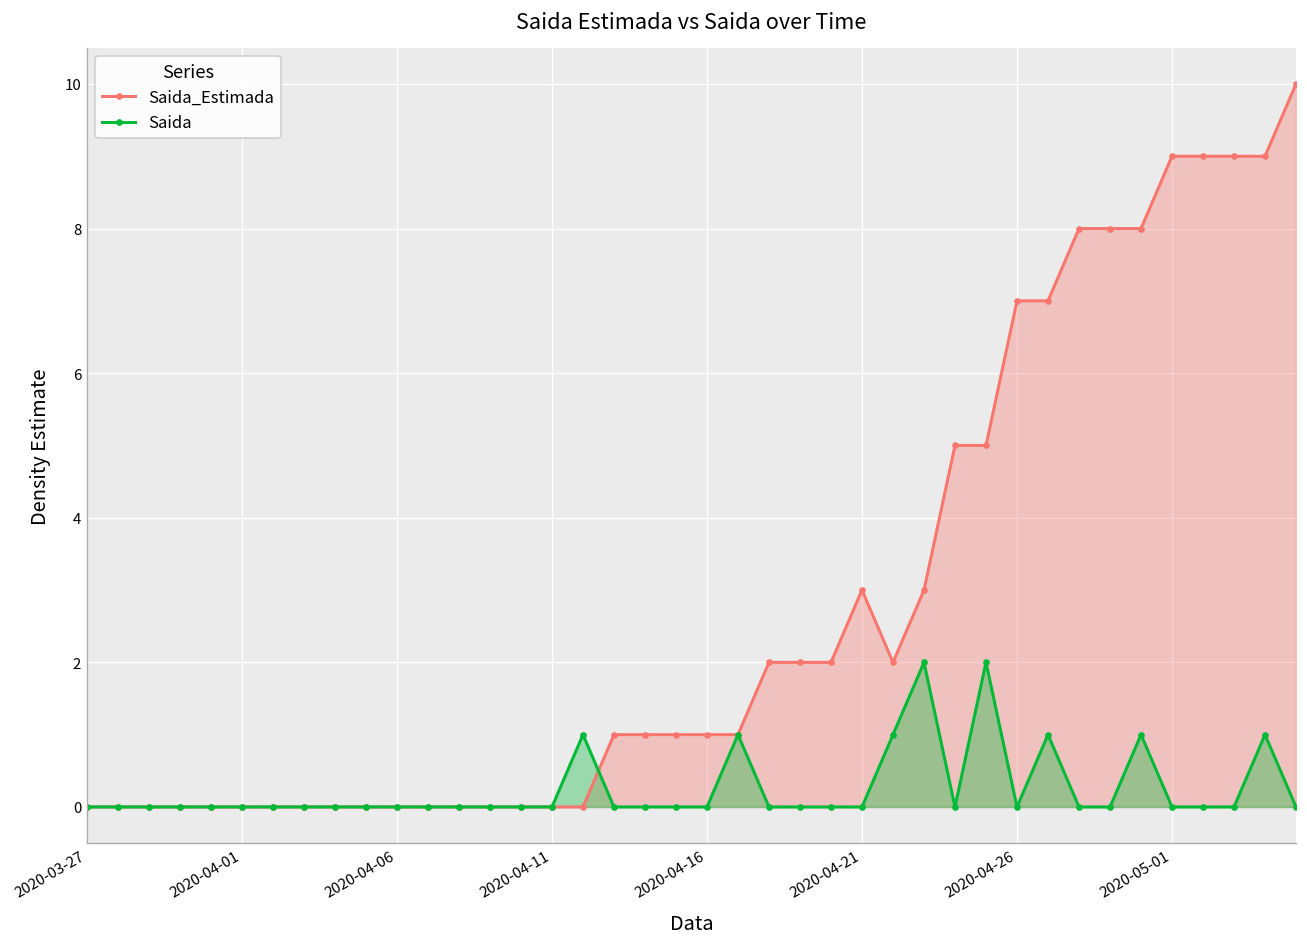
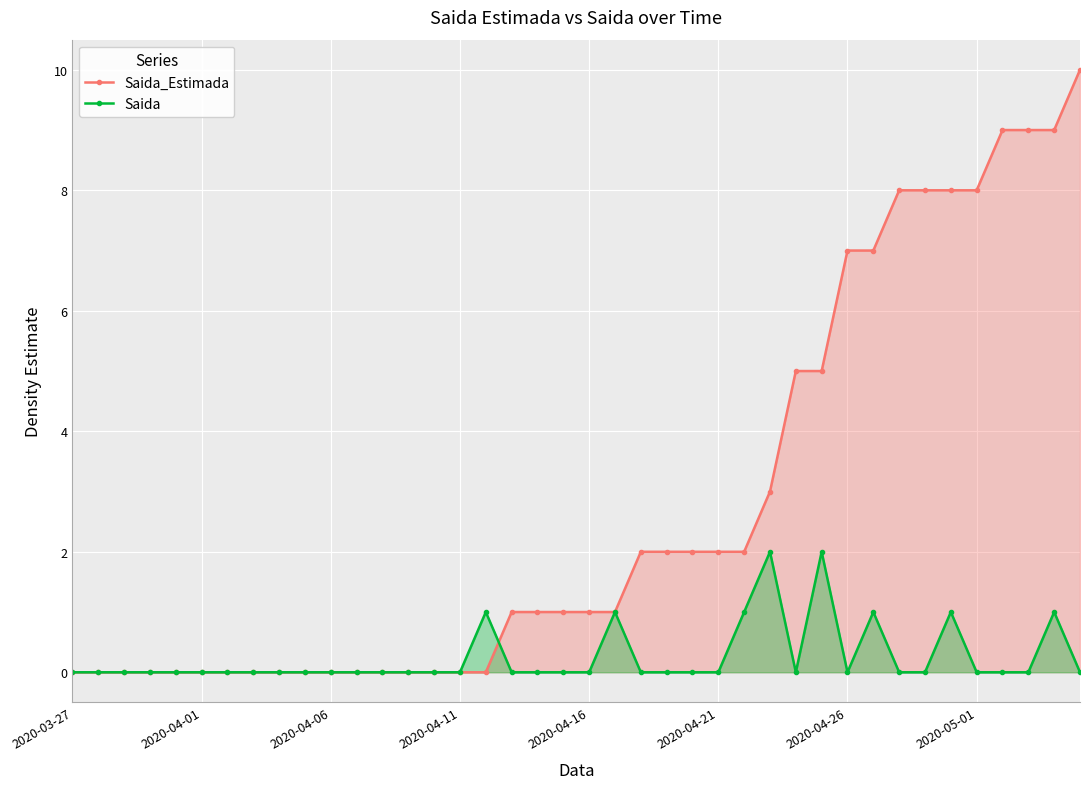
Saida_Estimada, 2020-04-21: 3 -> 2
Saida_Estimada, 2020-05-01: 9 -> 8
